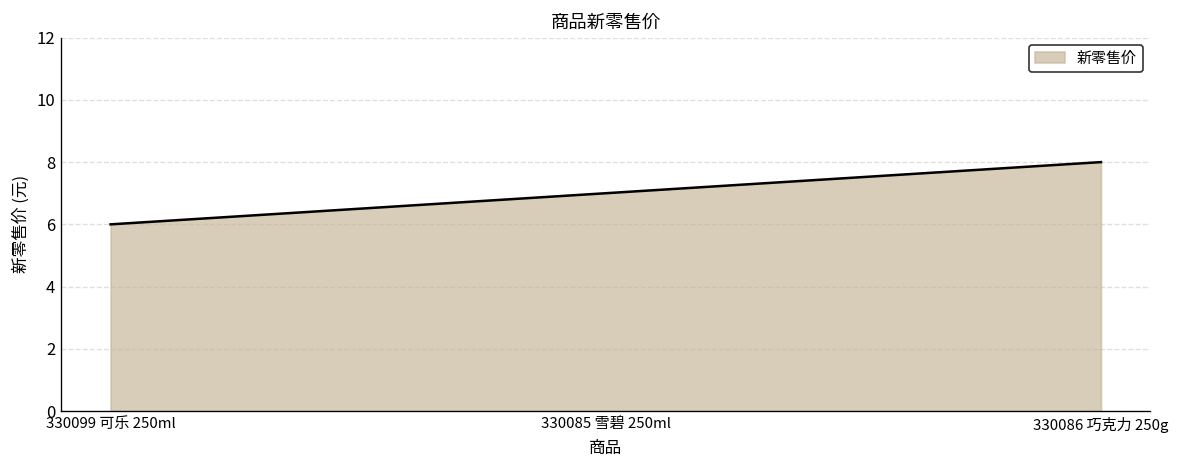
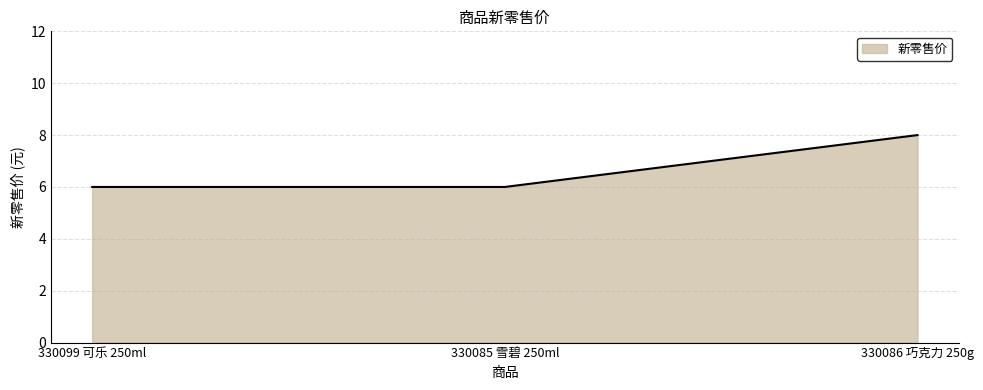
330085 雪碧 250ml: 7 -> 6
